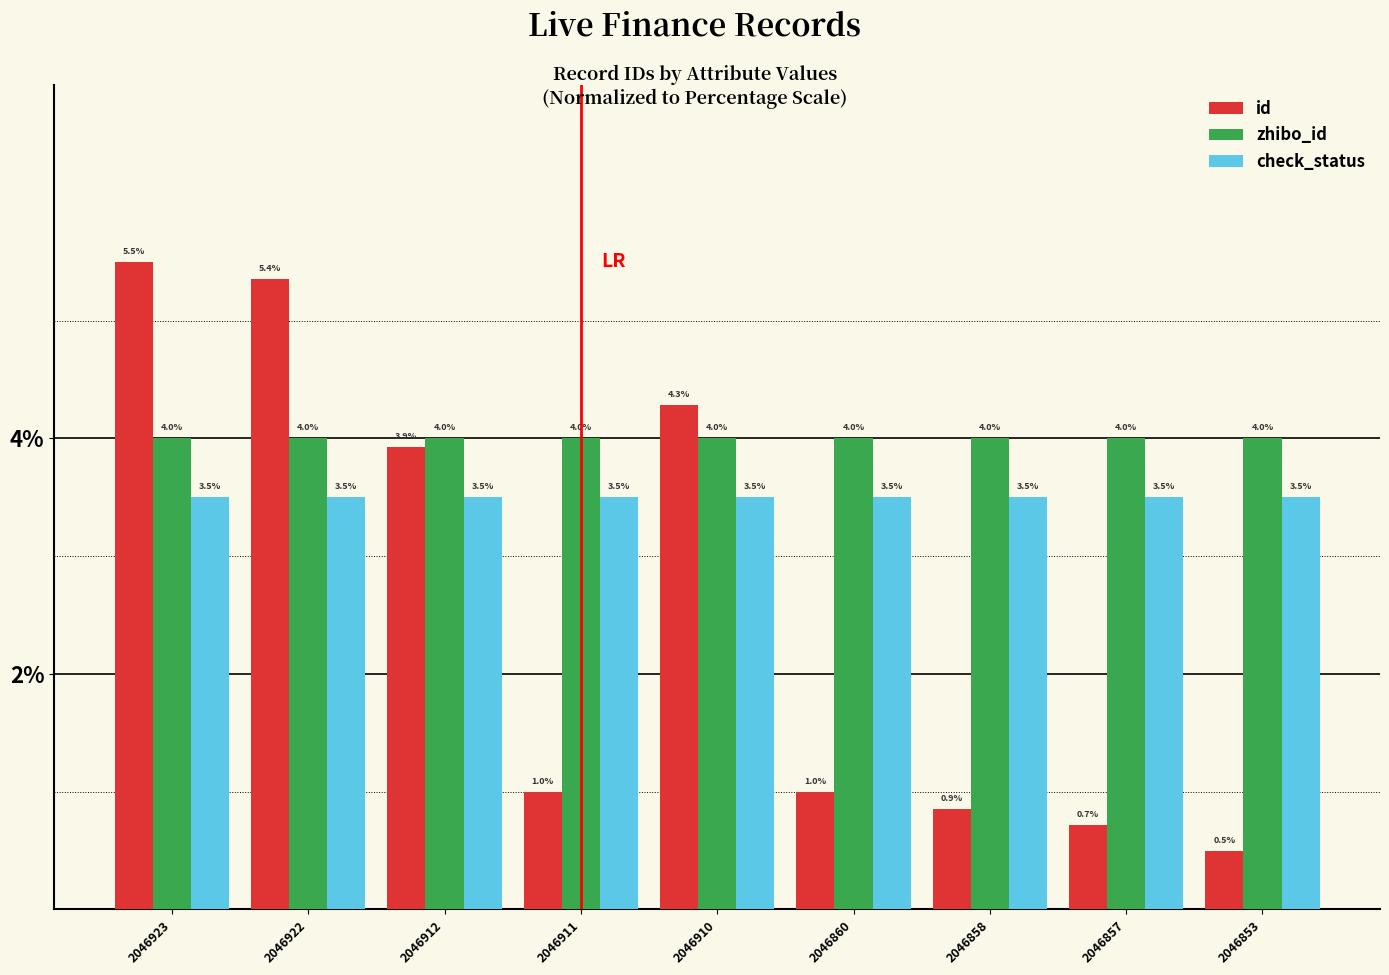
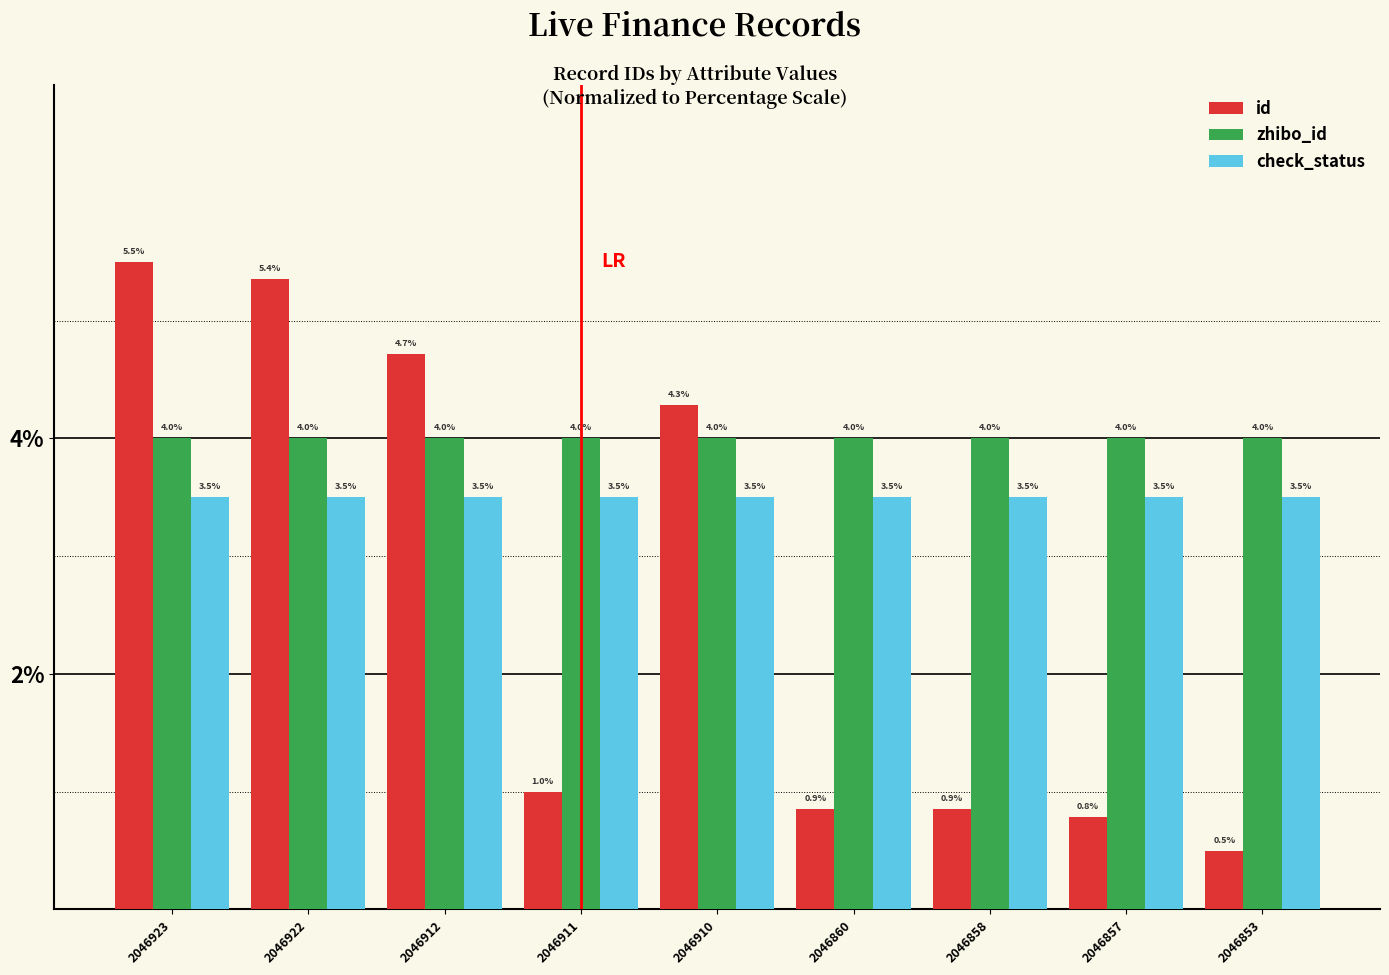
id, 2046912: 3.9% -> 4.7%
id, 2046860: 1.0% -> 0.9%
id, 2046857: 0.7% -> 0.8%
